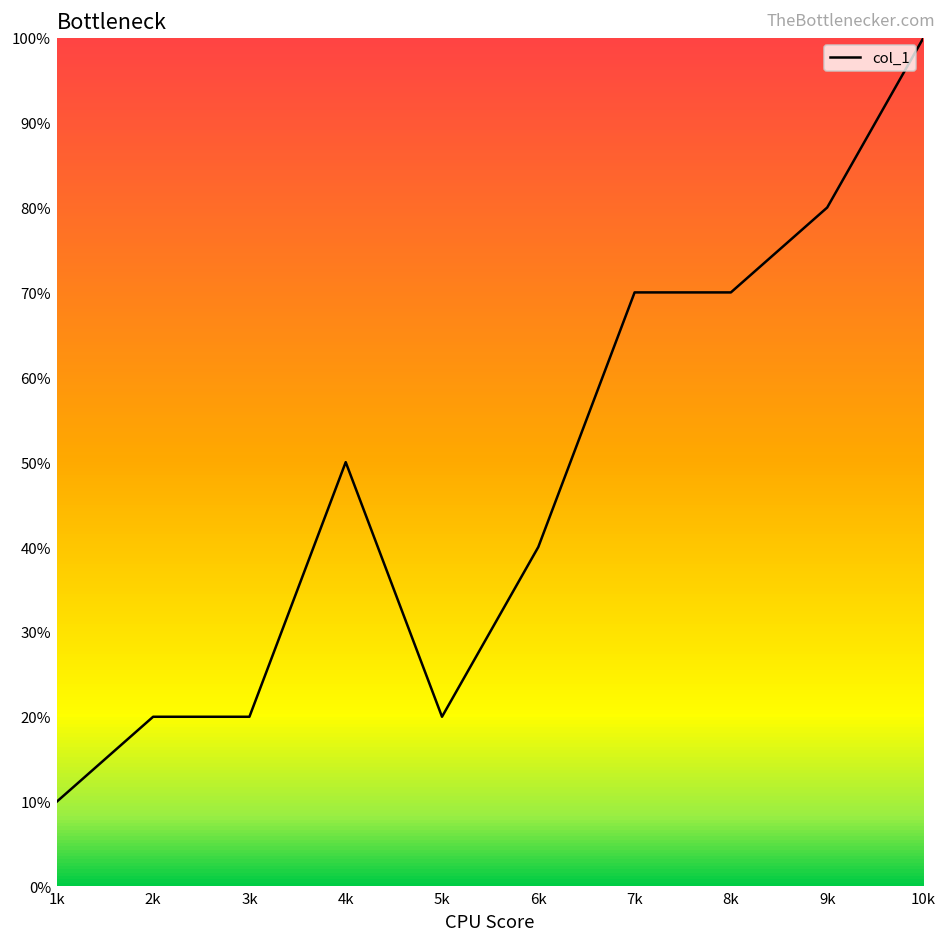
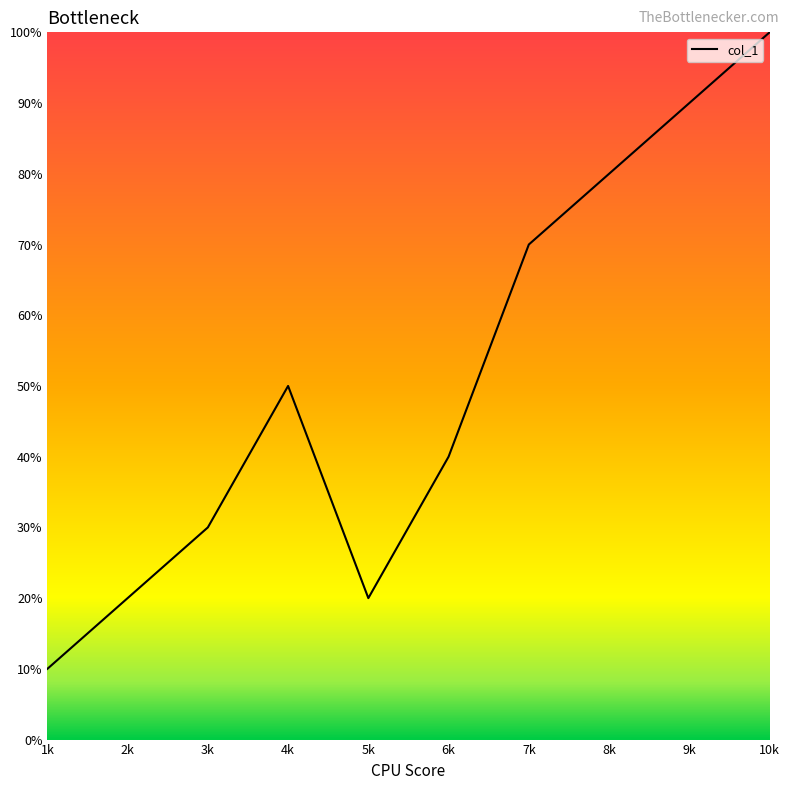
3k: 20% -> 30%
8k: 70% -> 80%
9k: 80% -> 90%
